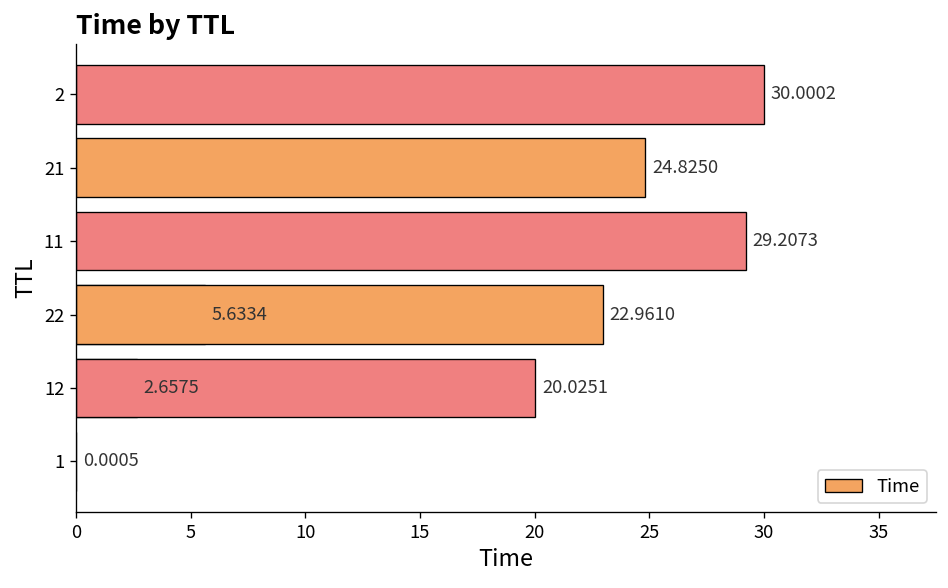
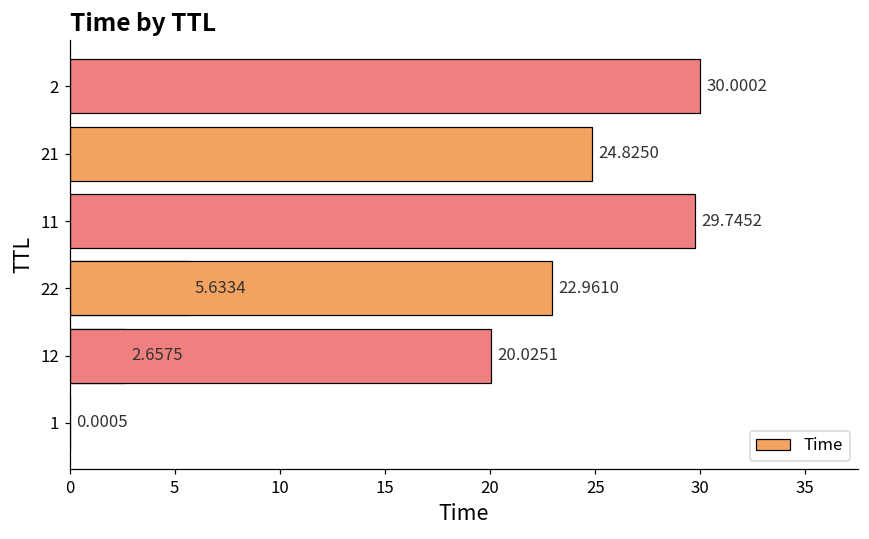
11: 29.2073 -> 29.7452
